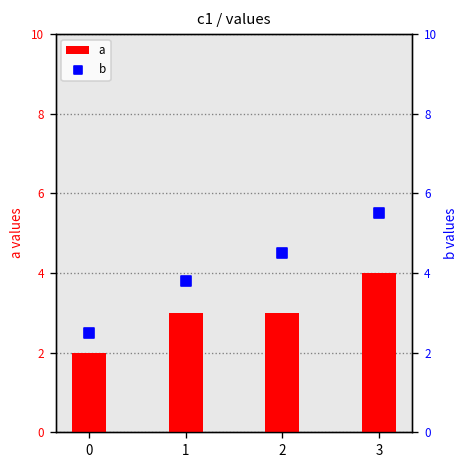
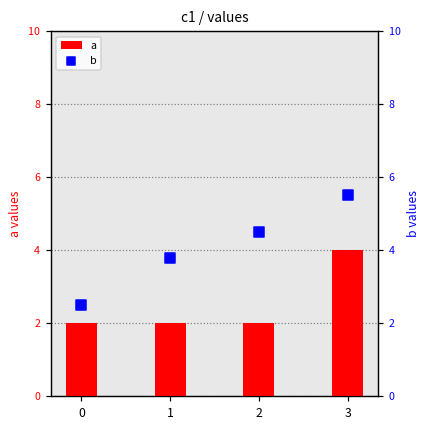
a, 1: 3 -> 2
a, 2: 3 -> 2
